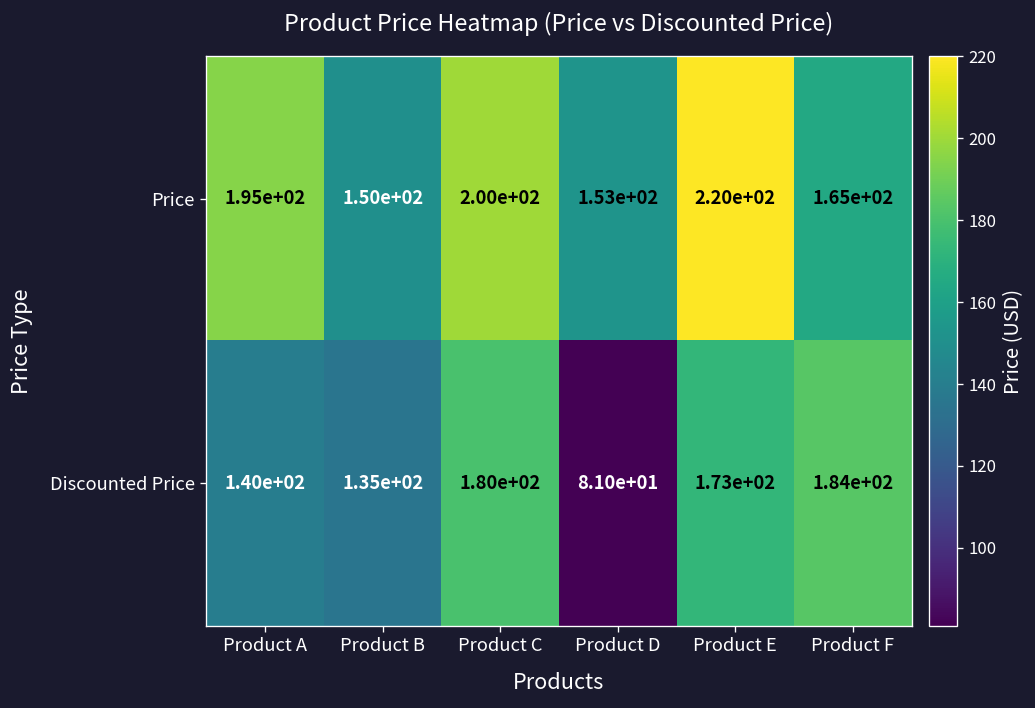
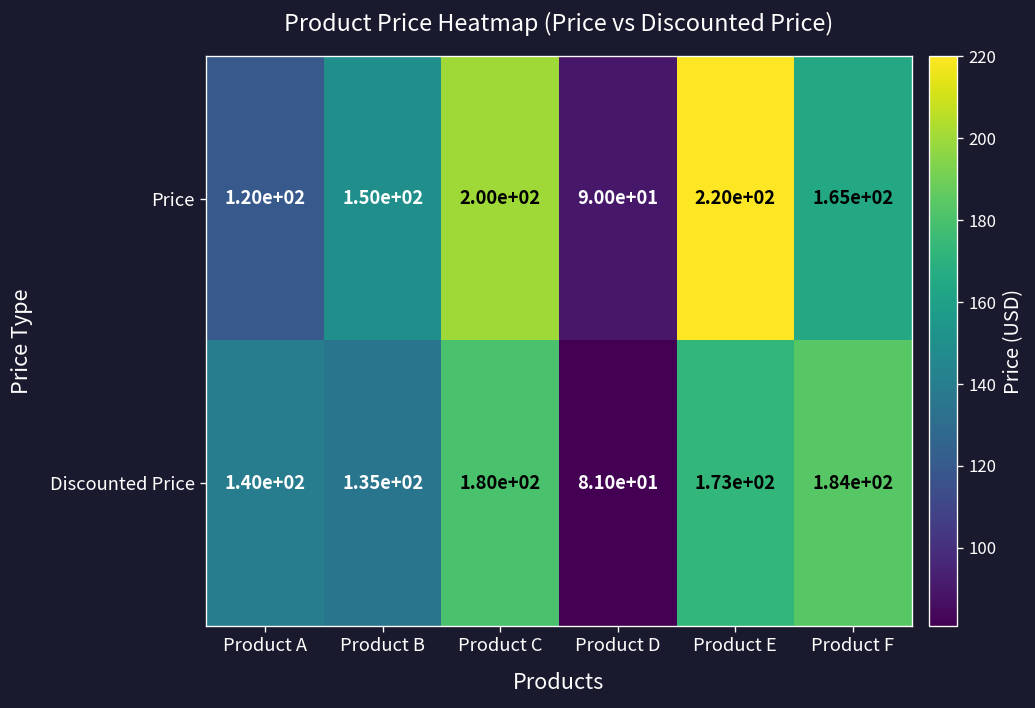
Price, Product A: 1.95e+02 -> 1.20e+02
Price, Product D: 1.53e+02 -> 9.00e+01
